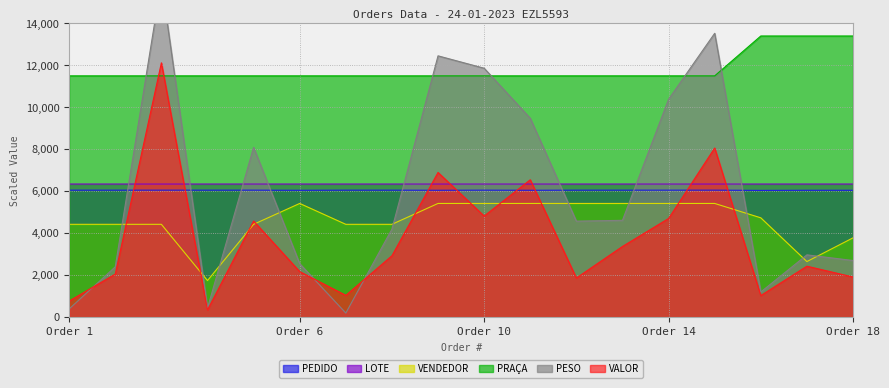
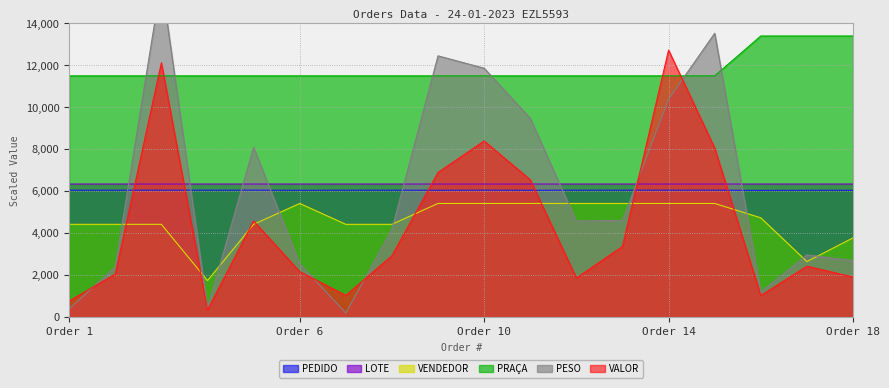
VALOR, Order 10: 4,800 -> 8,400
VALOR, Order 14: 4,700 -> 12,700
